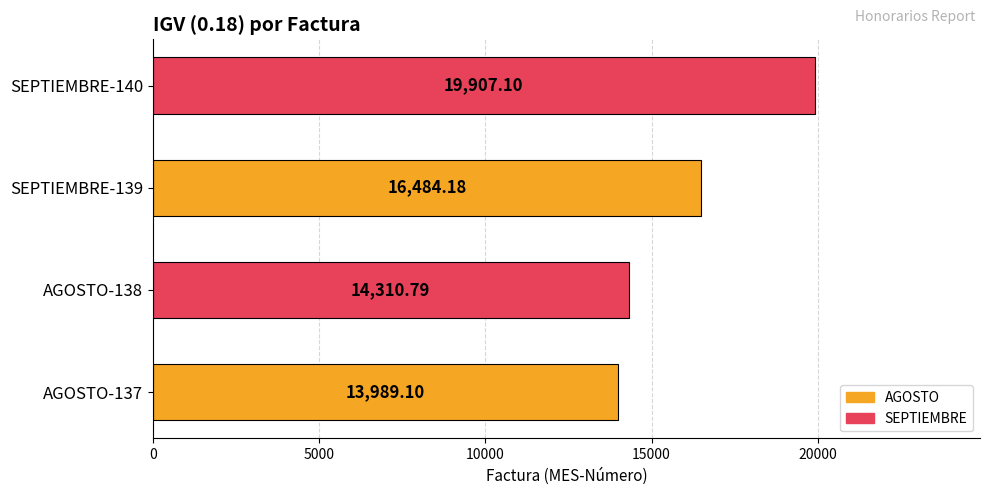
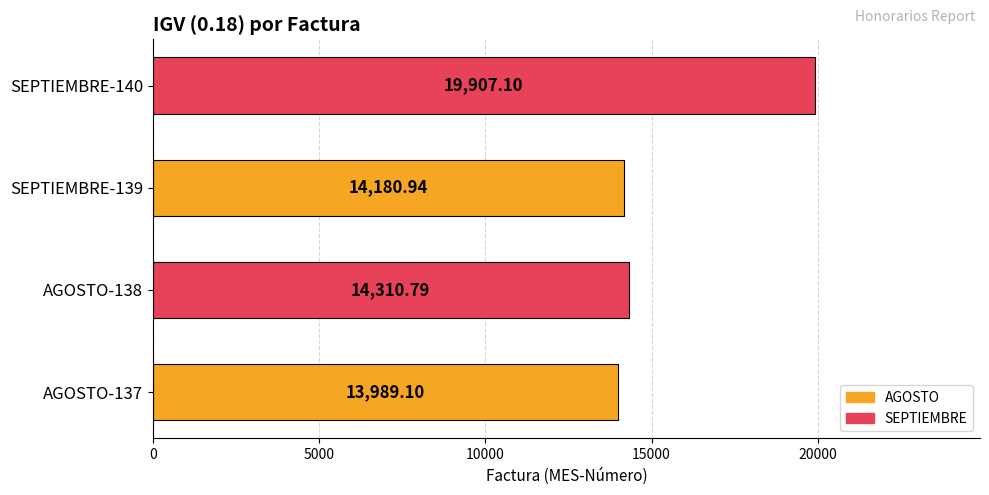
SEPTIEMBRE-139: 16,484.18 -> 14,180.94
